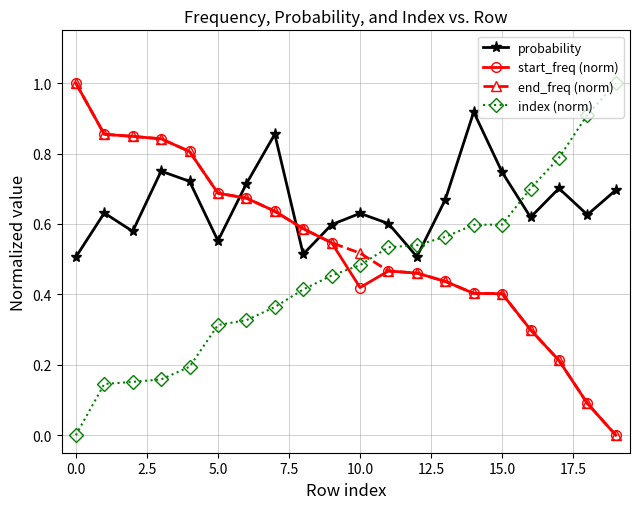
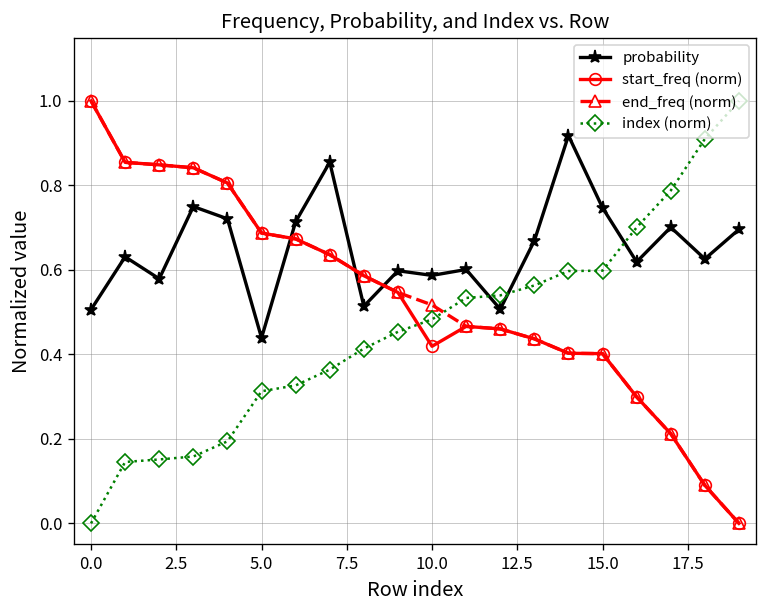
probability, 5.0: 0.55 -> 0.44
probability, 10.0: 0.63 -> 0.59
